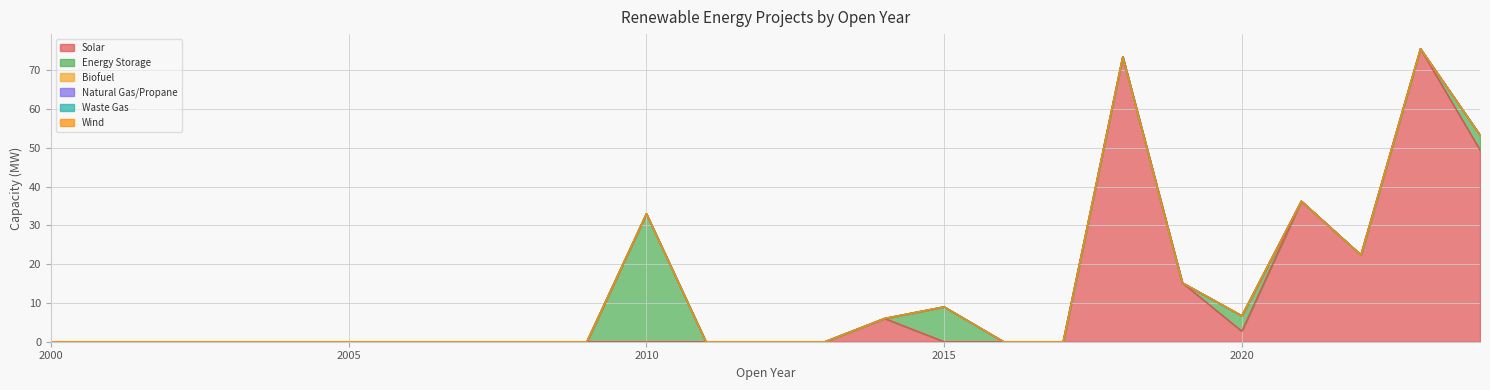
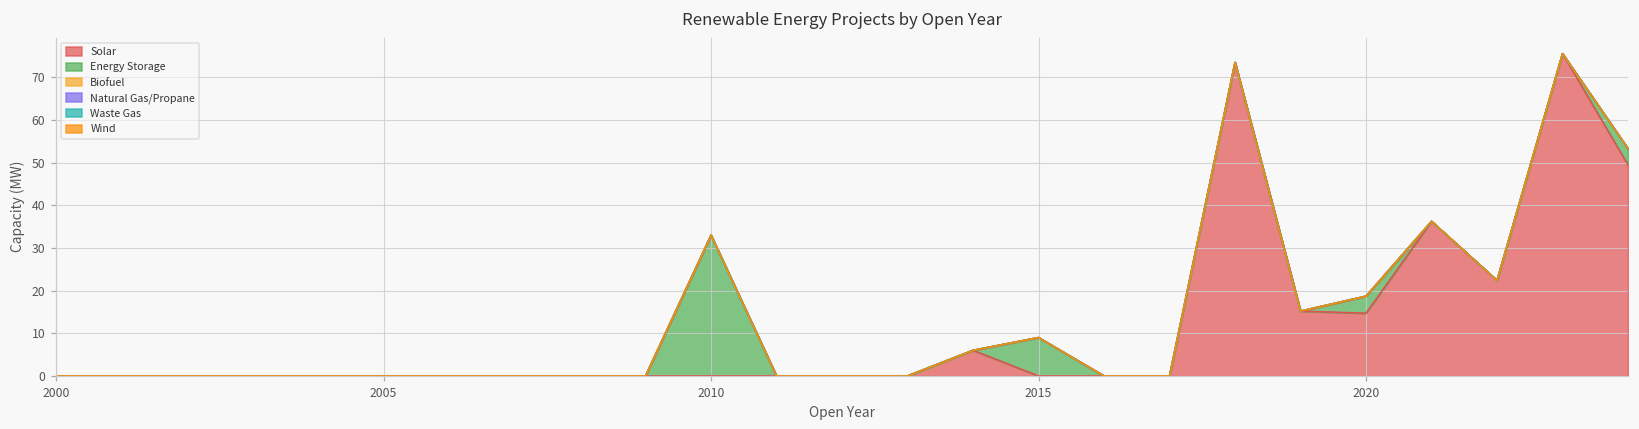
Solar, 2020: 3 -> 15
